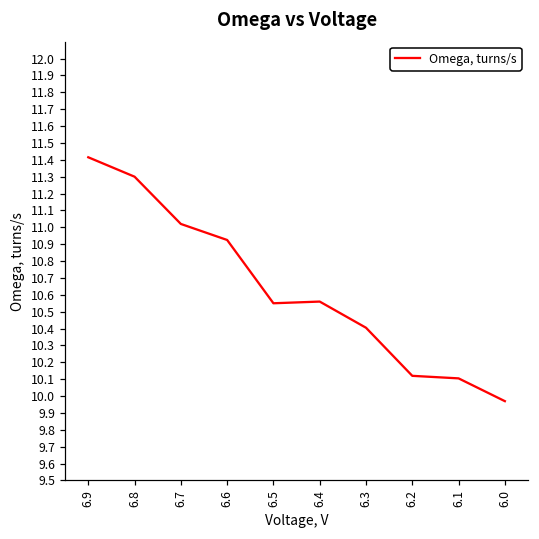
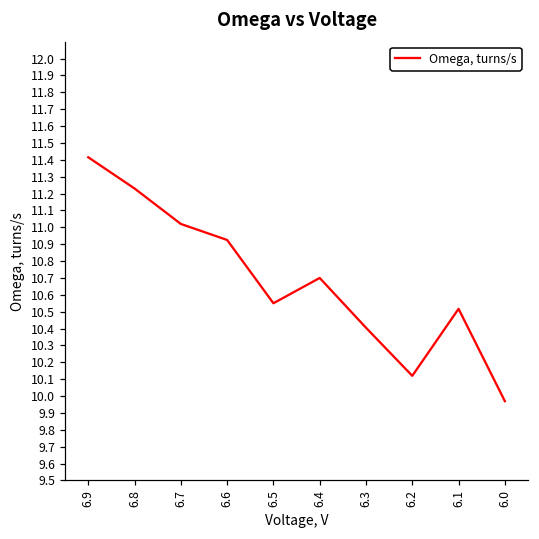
6.8: 11.30 -> 11.23
6.4: 10.56 -> 10.70
6.1: 10.11 -> 10.52
